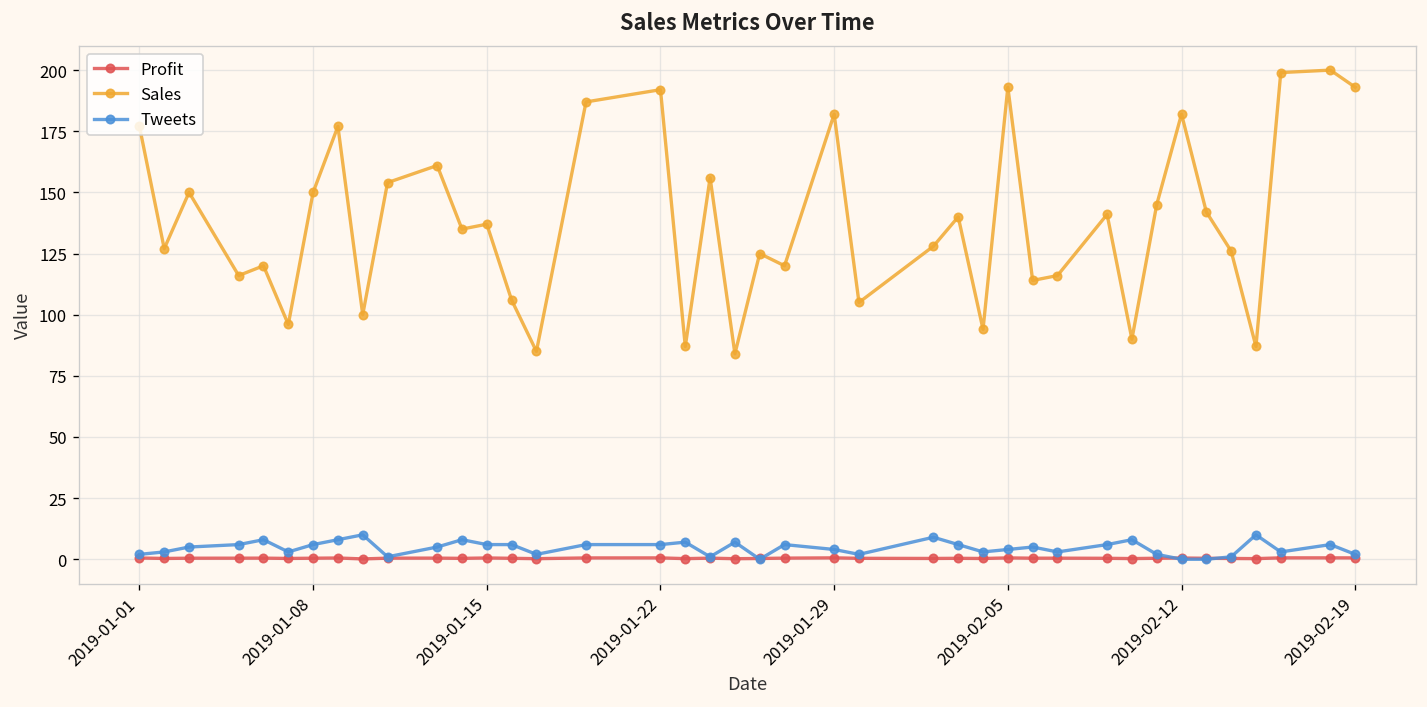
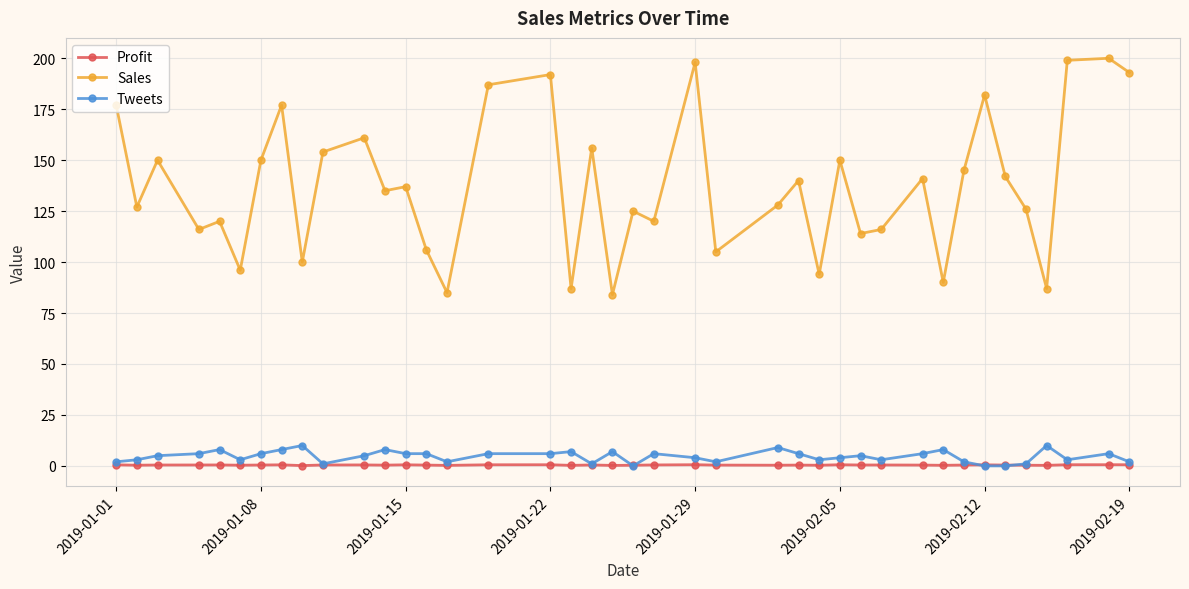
Sales, 2019-01-29: 182 -> 198
Sales, 2019-02-05: 193 -> 150
